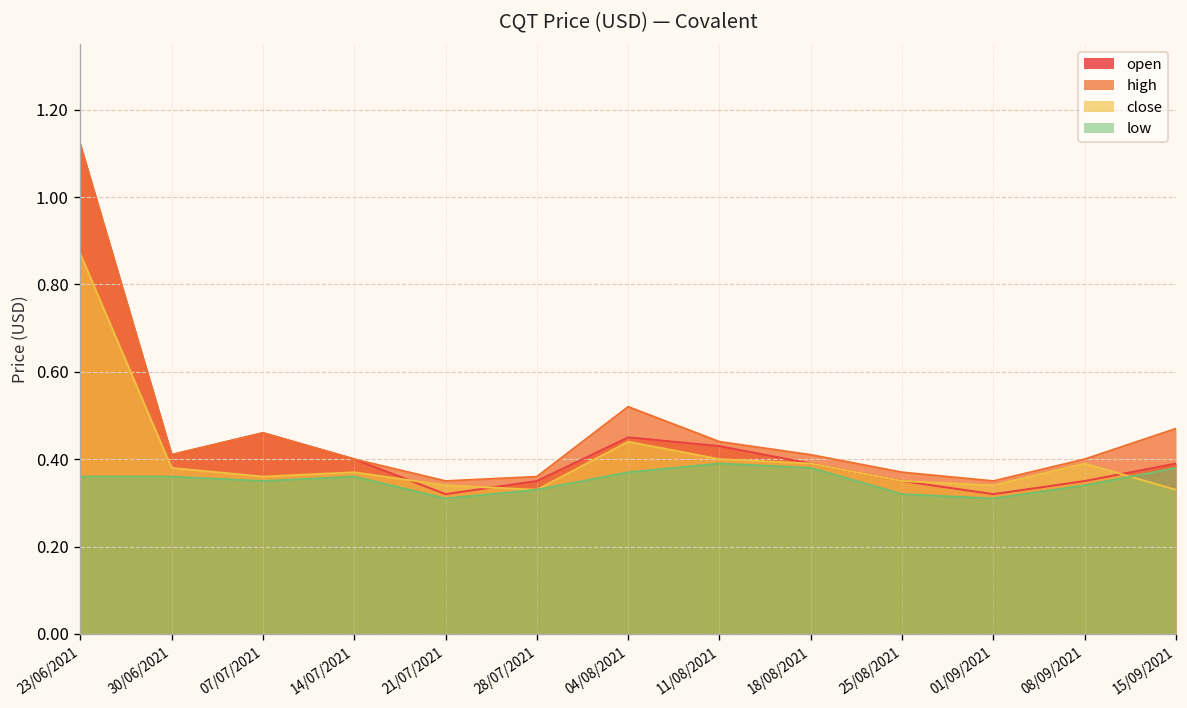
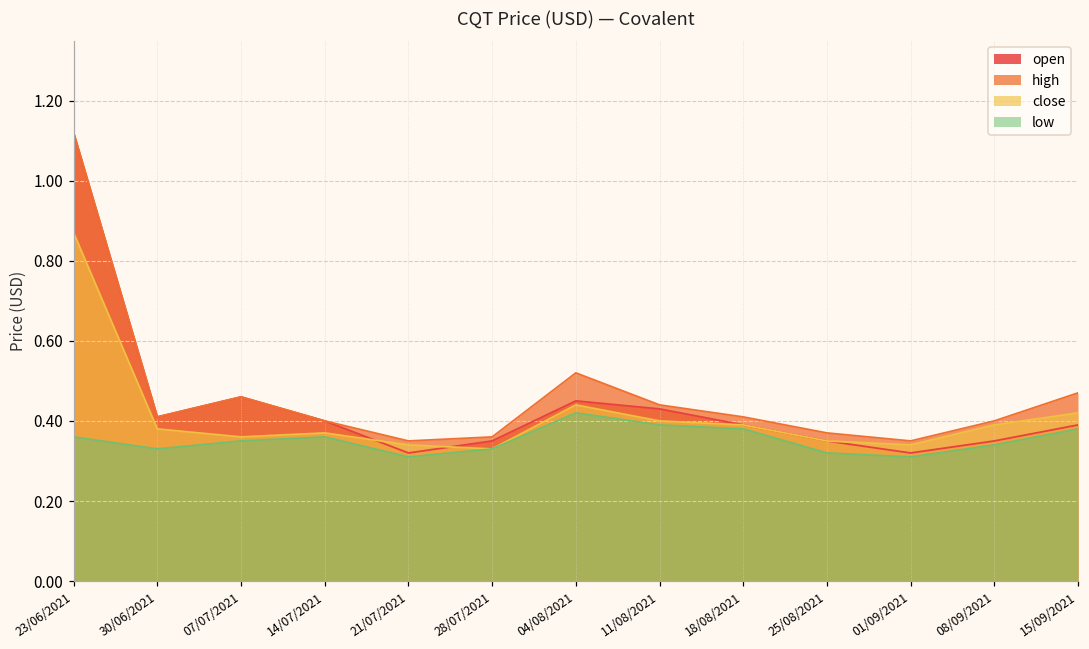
low, 30/06/2021: 0.36 -> 0.33
low, 04/08/2021: 0.37 -> 0.42
close, 15/09/2021: 0.33 -> 0.42
